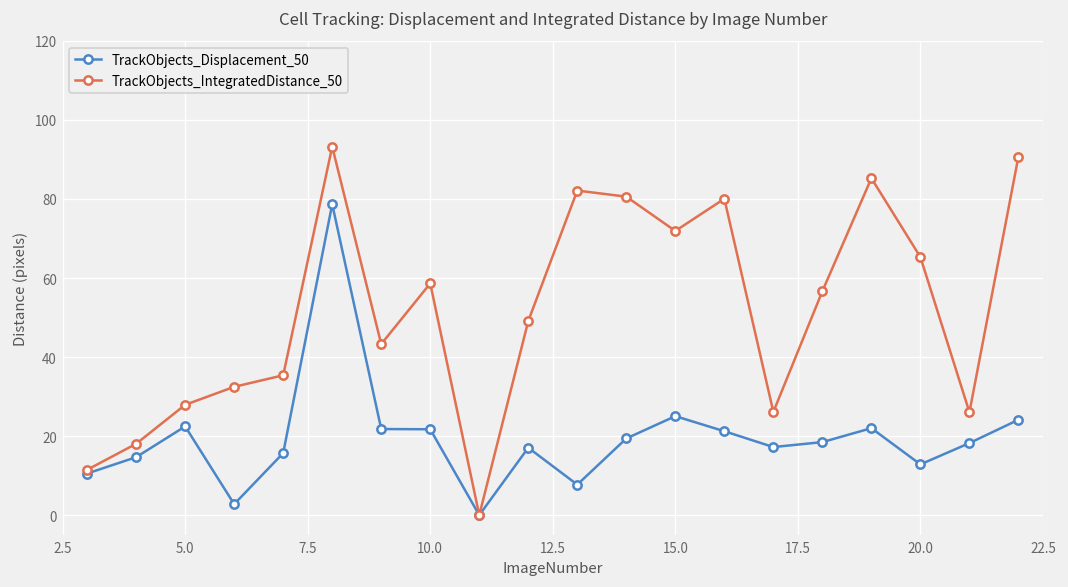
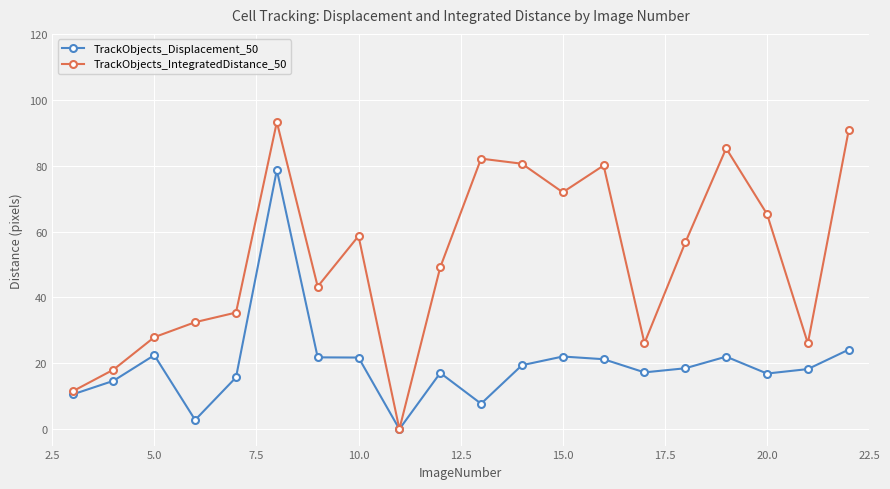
TrackObjects_Displacement_50, 15.0: 25 -> 22
TrackObjects_Displacement_50, 20.0: 13 -> 17
